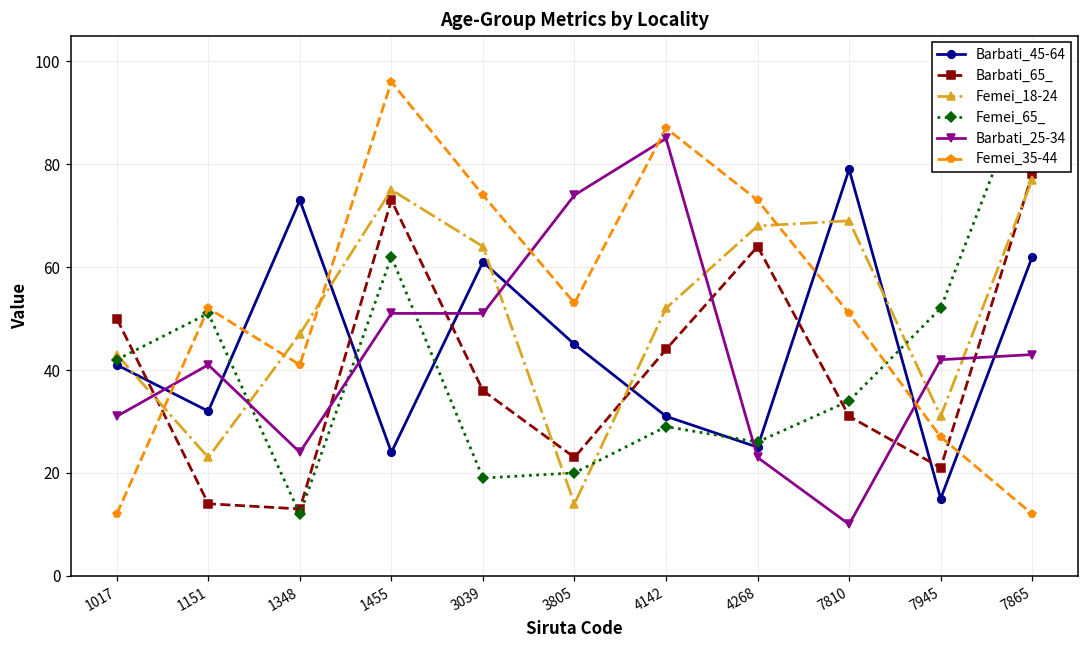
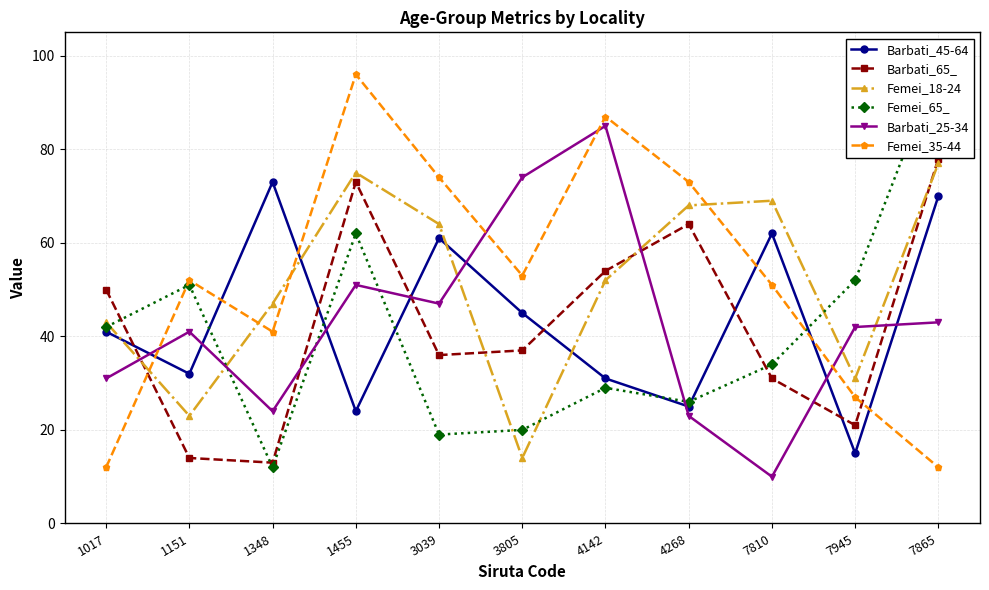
Barbati_25-34, 3039: 51 -> 47
Barbati_65_, 3805: 23 -> 37
Barbati_65_, 4142: 44 -> 54
Barbati_45-64, 7810: 79 -> 62
Barbati_45-64, 7865: 62 -> 70
